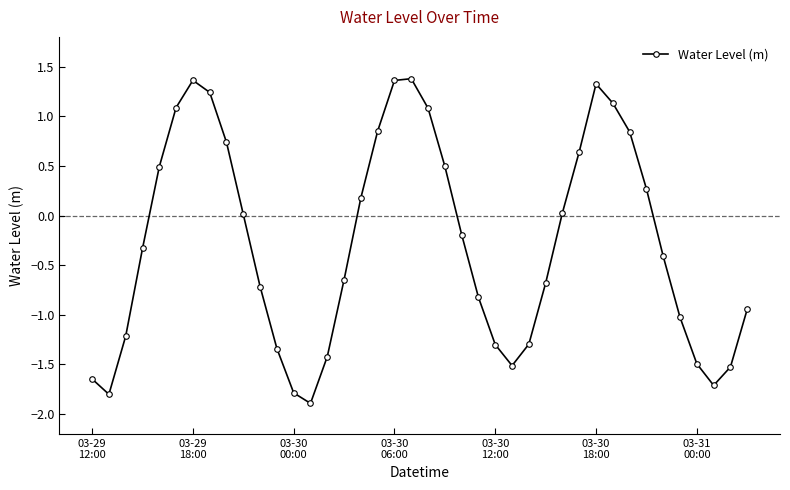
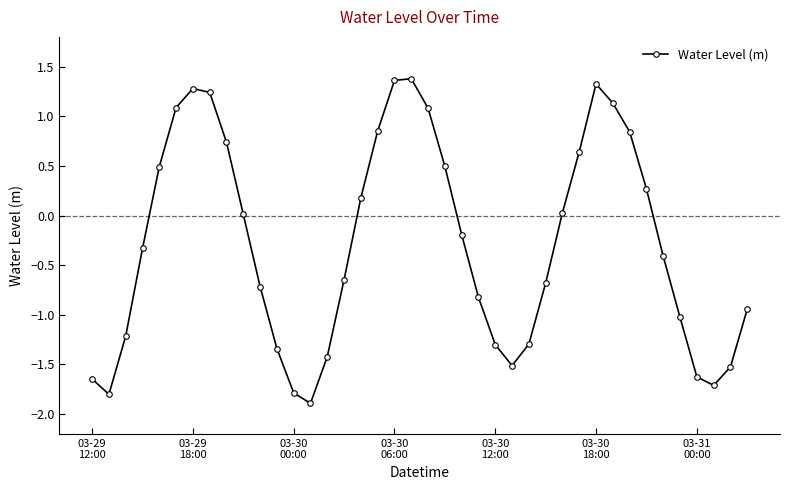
03-29 18:00: 1.4 -> 1.3
03-31 00:00: -1.5 -> -1.6
